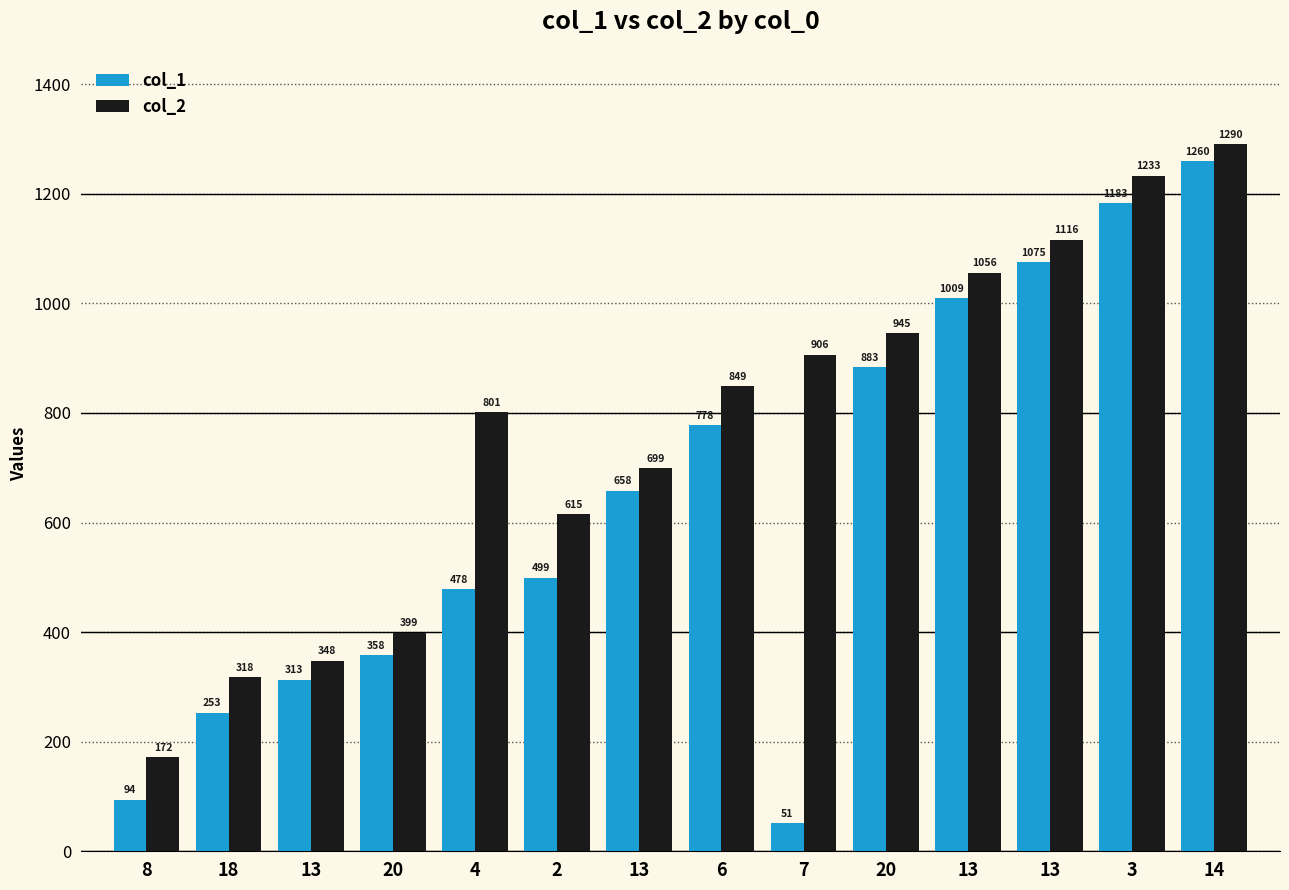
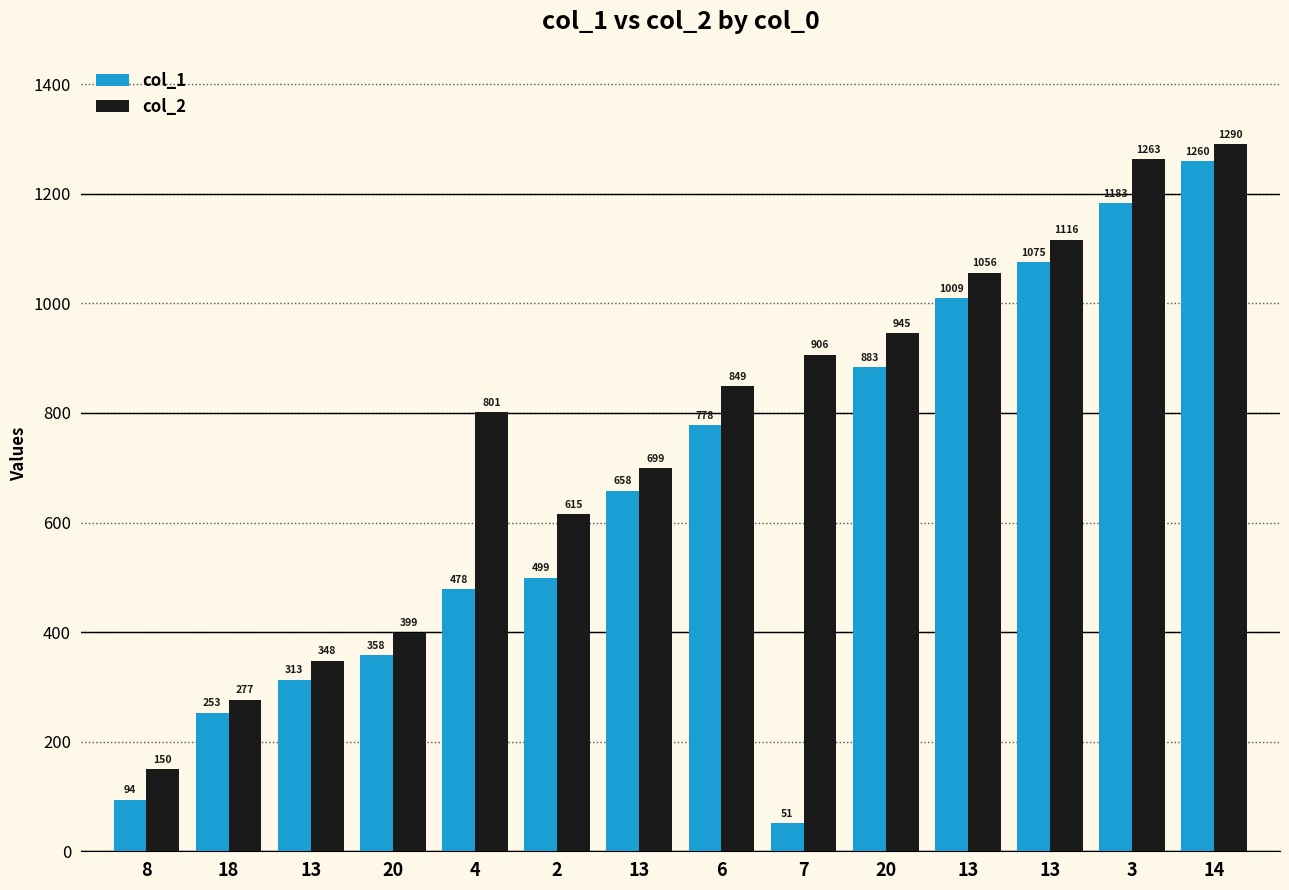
col_2, 8: 172 -> 150
col_2, 18: 318 -> 277
col_2, 3: 1233 -> 1263
